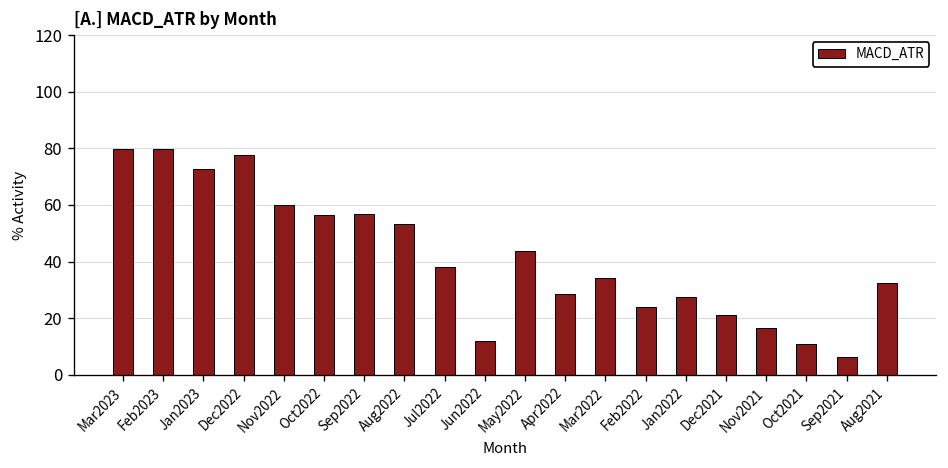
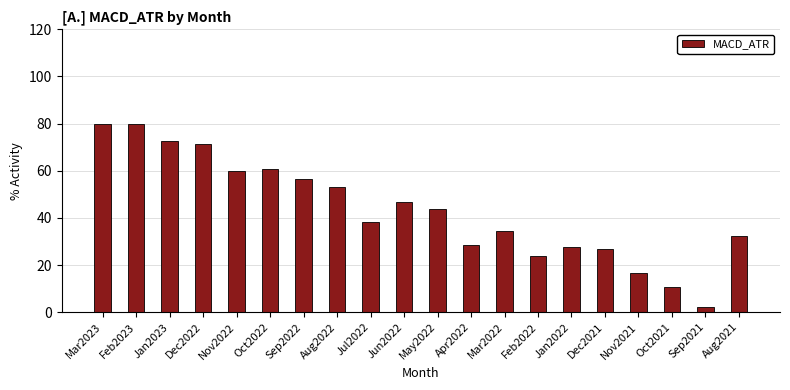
Dec2022: 78 -> 71
Oct2022: 57 -> 61
Jun2022: 12 -> 47
Dec2021: 21 -> 27
Sep2021: 6 -> 2
